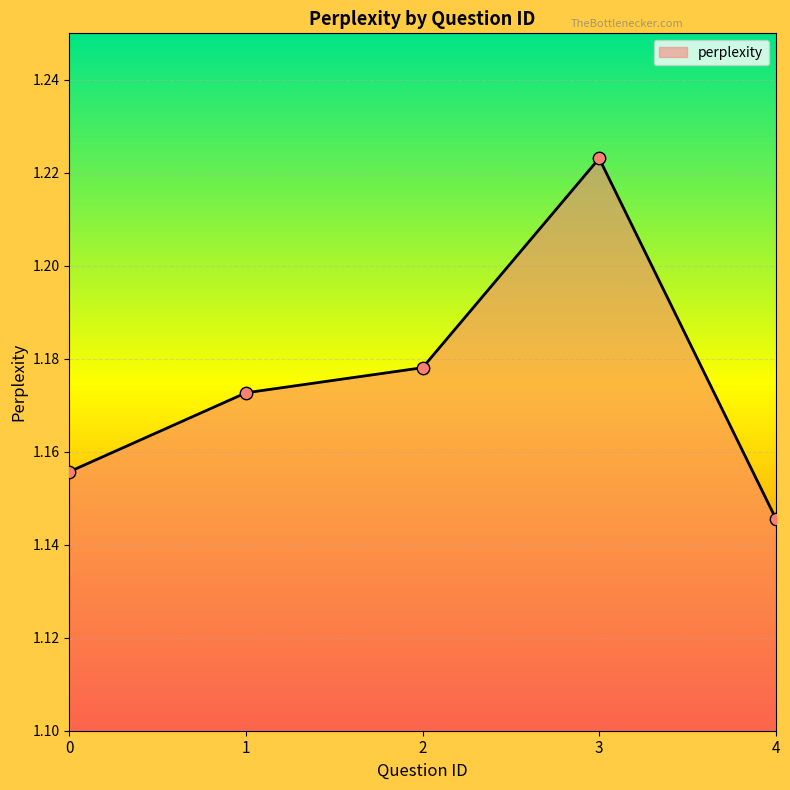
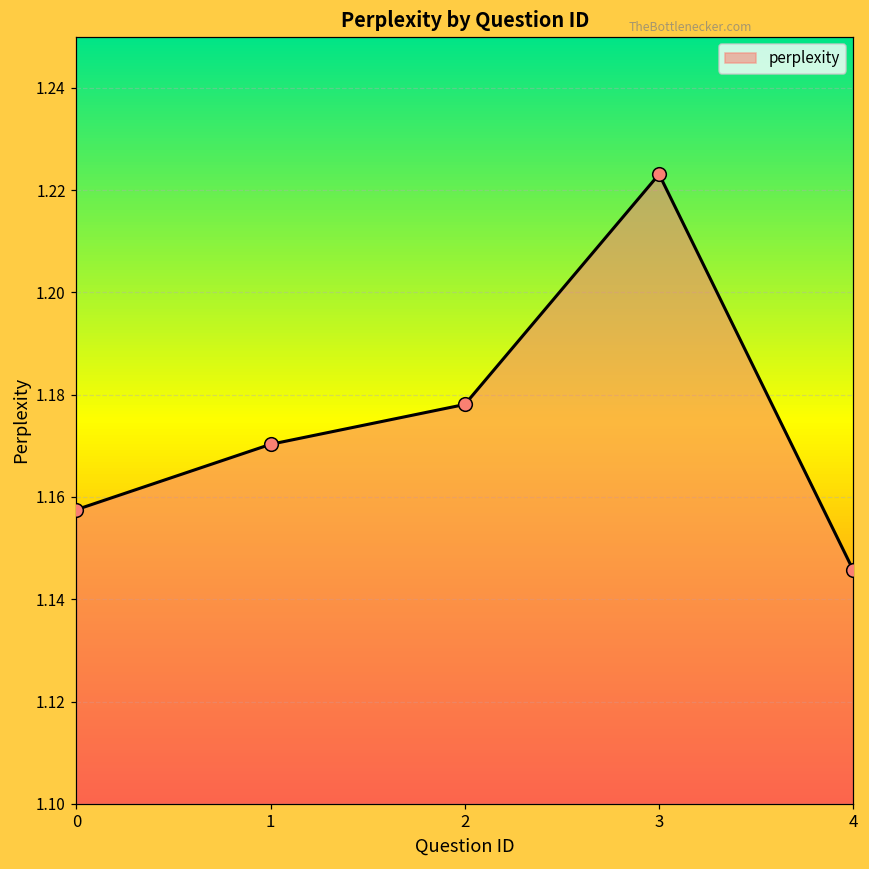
0: 1.156 -> 1.158
1: 1.173 -> 1.170
